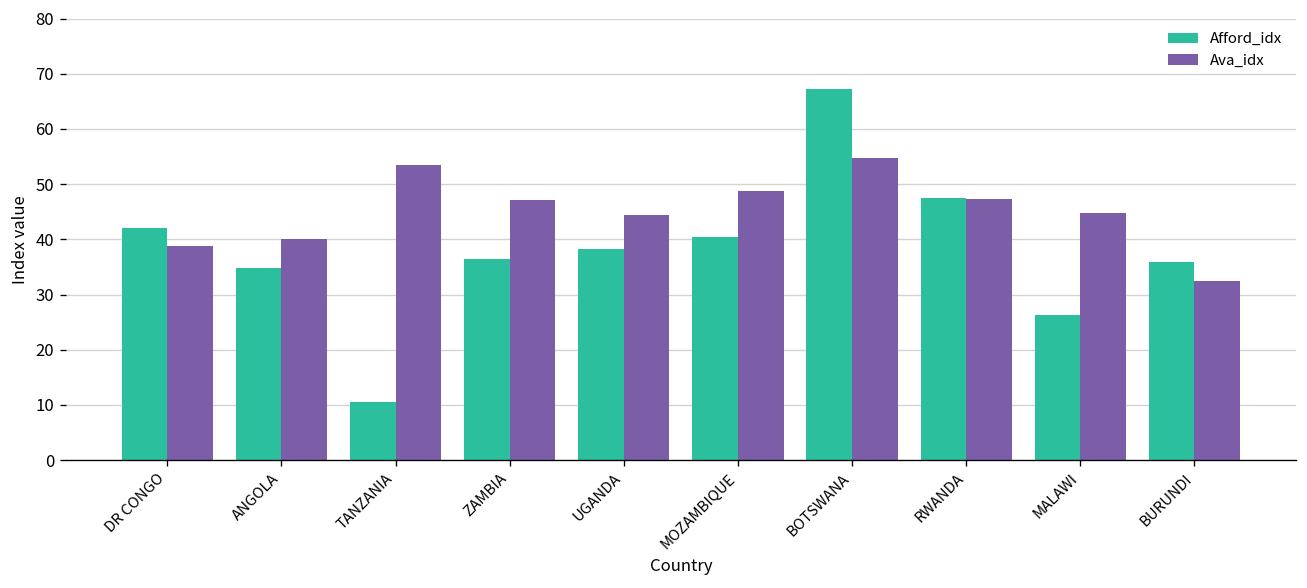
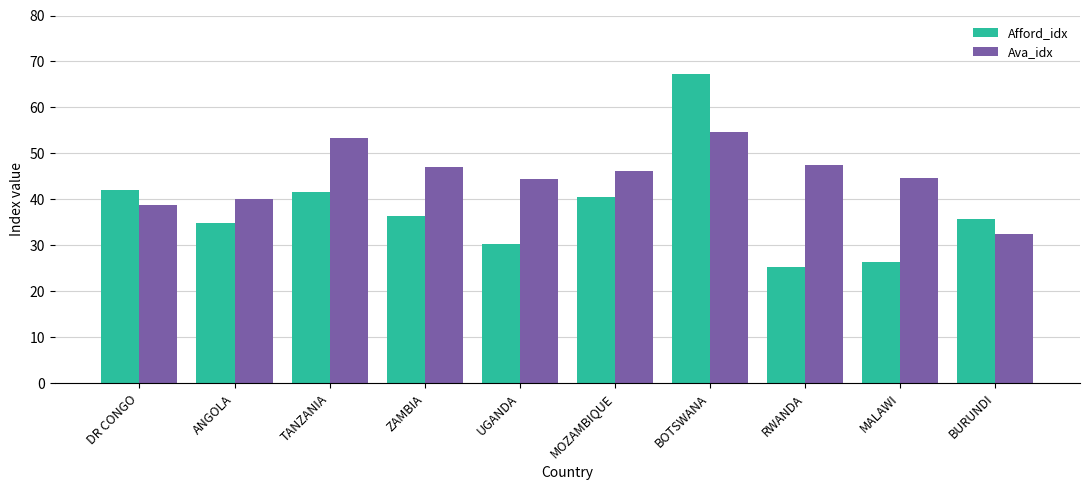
Afford_idx, TANZANIA: 10 -> 42
Afford_idx, UGANDA: 38 -> 30
Ava_idx, MOZAMBIQUE: 49 -> 46
Afford_idx, RWANDA: 47 -> 25
